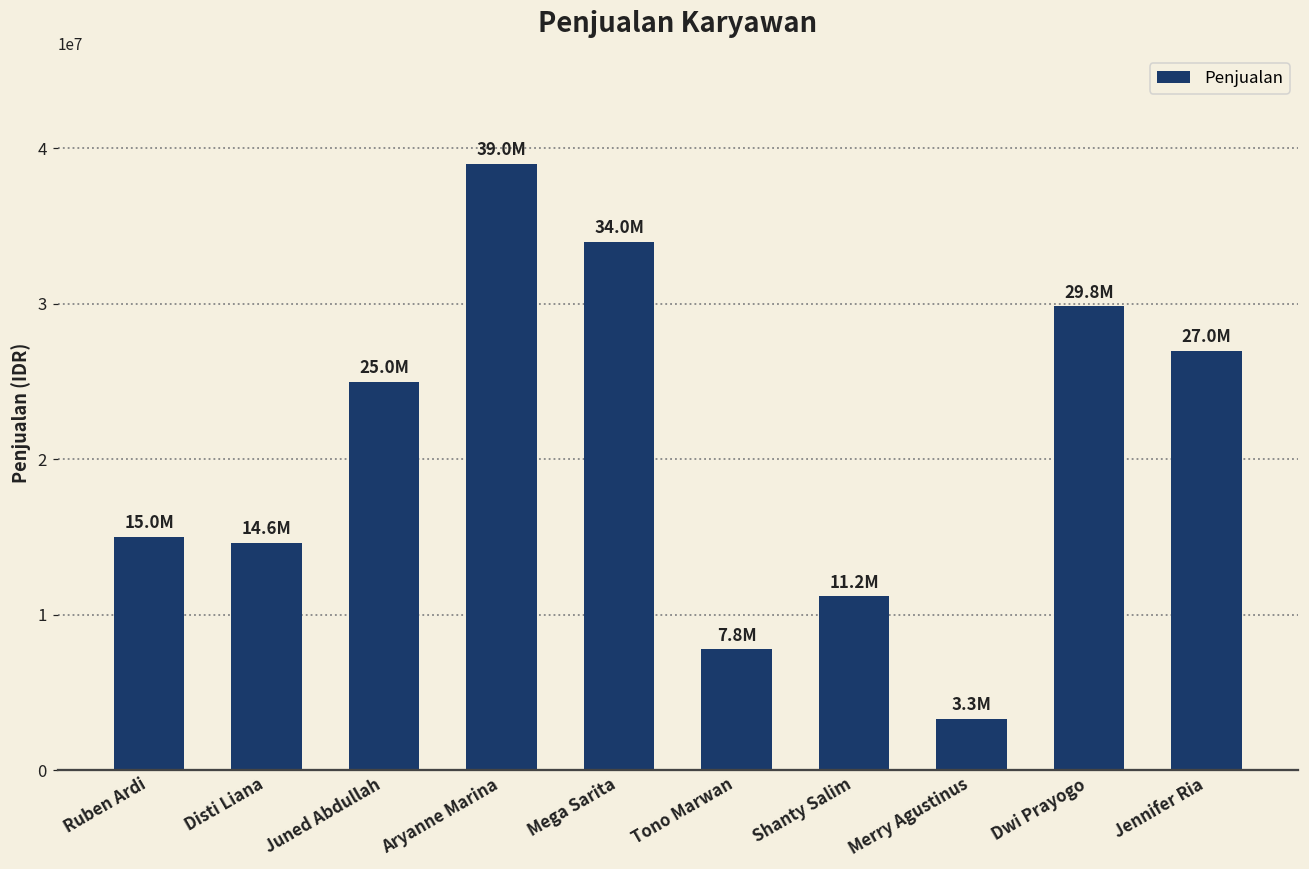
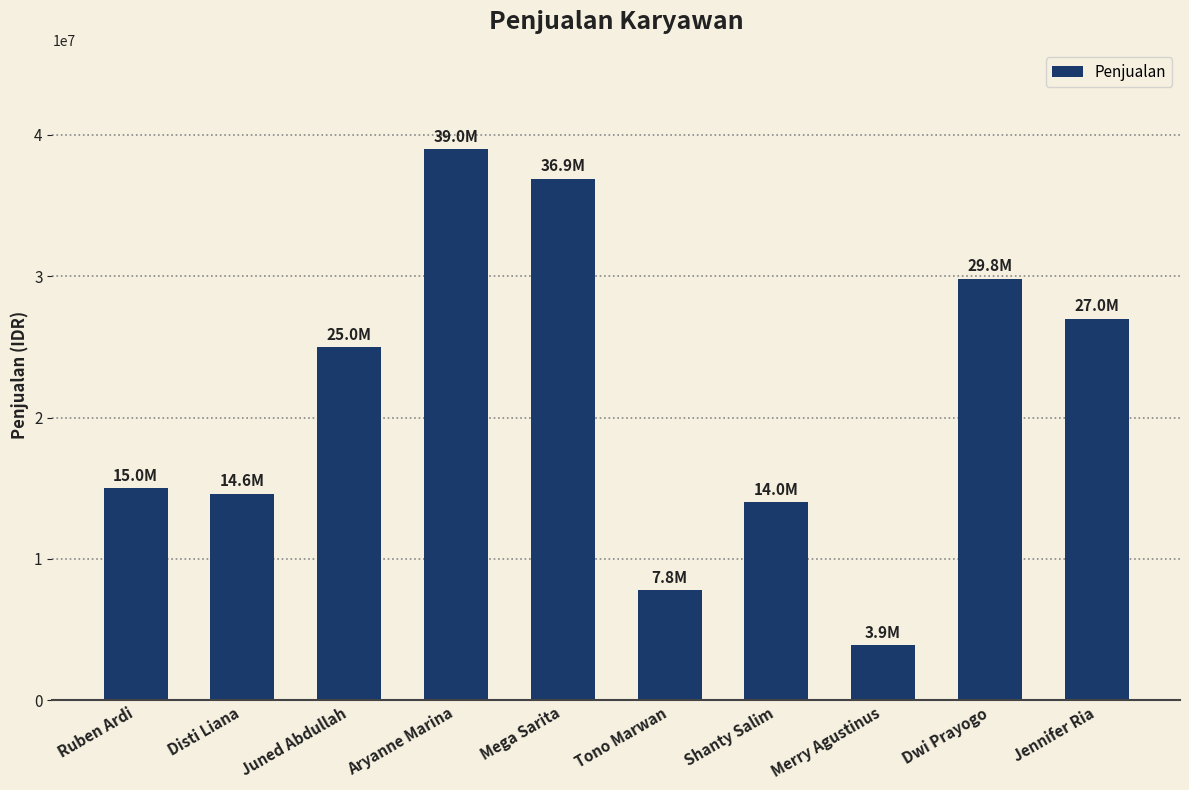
Mega Sarita: 34.0M -> 36.9M
Shanty Salim: 11.2M -> 14.0M
Merry Agustinus: 3.3M -> 3.9M
